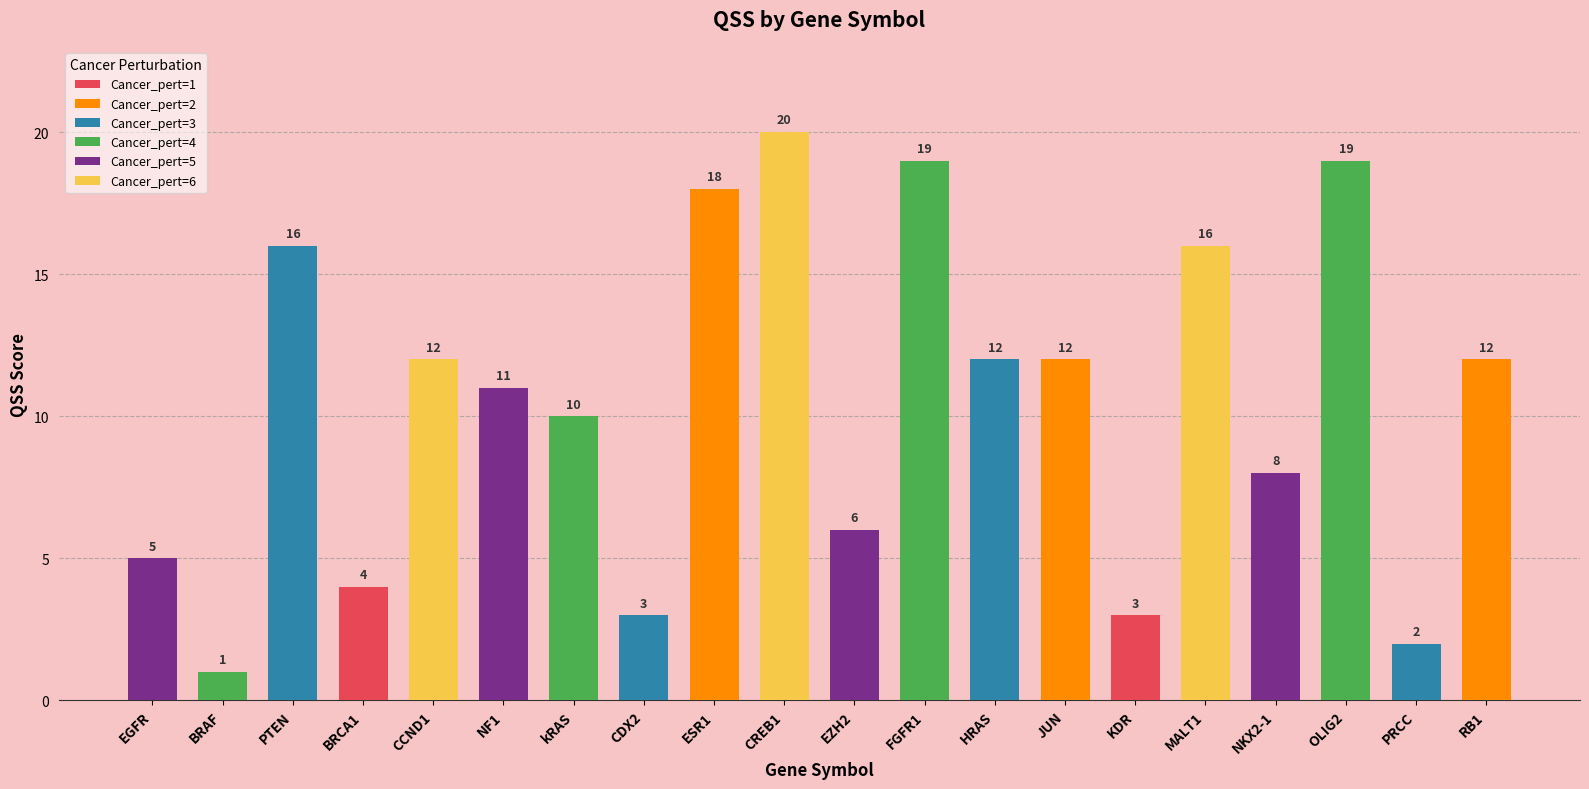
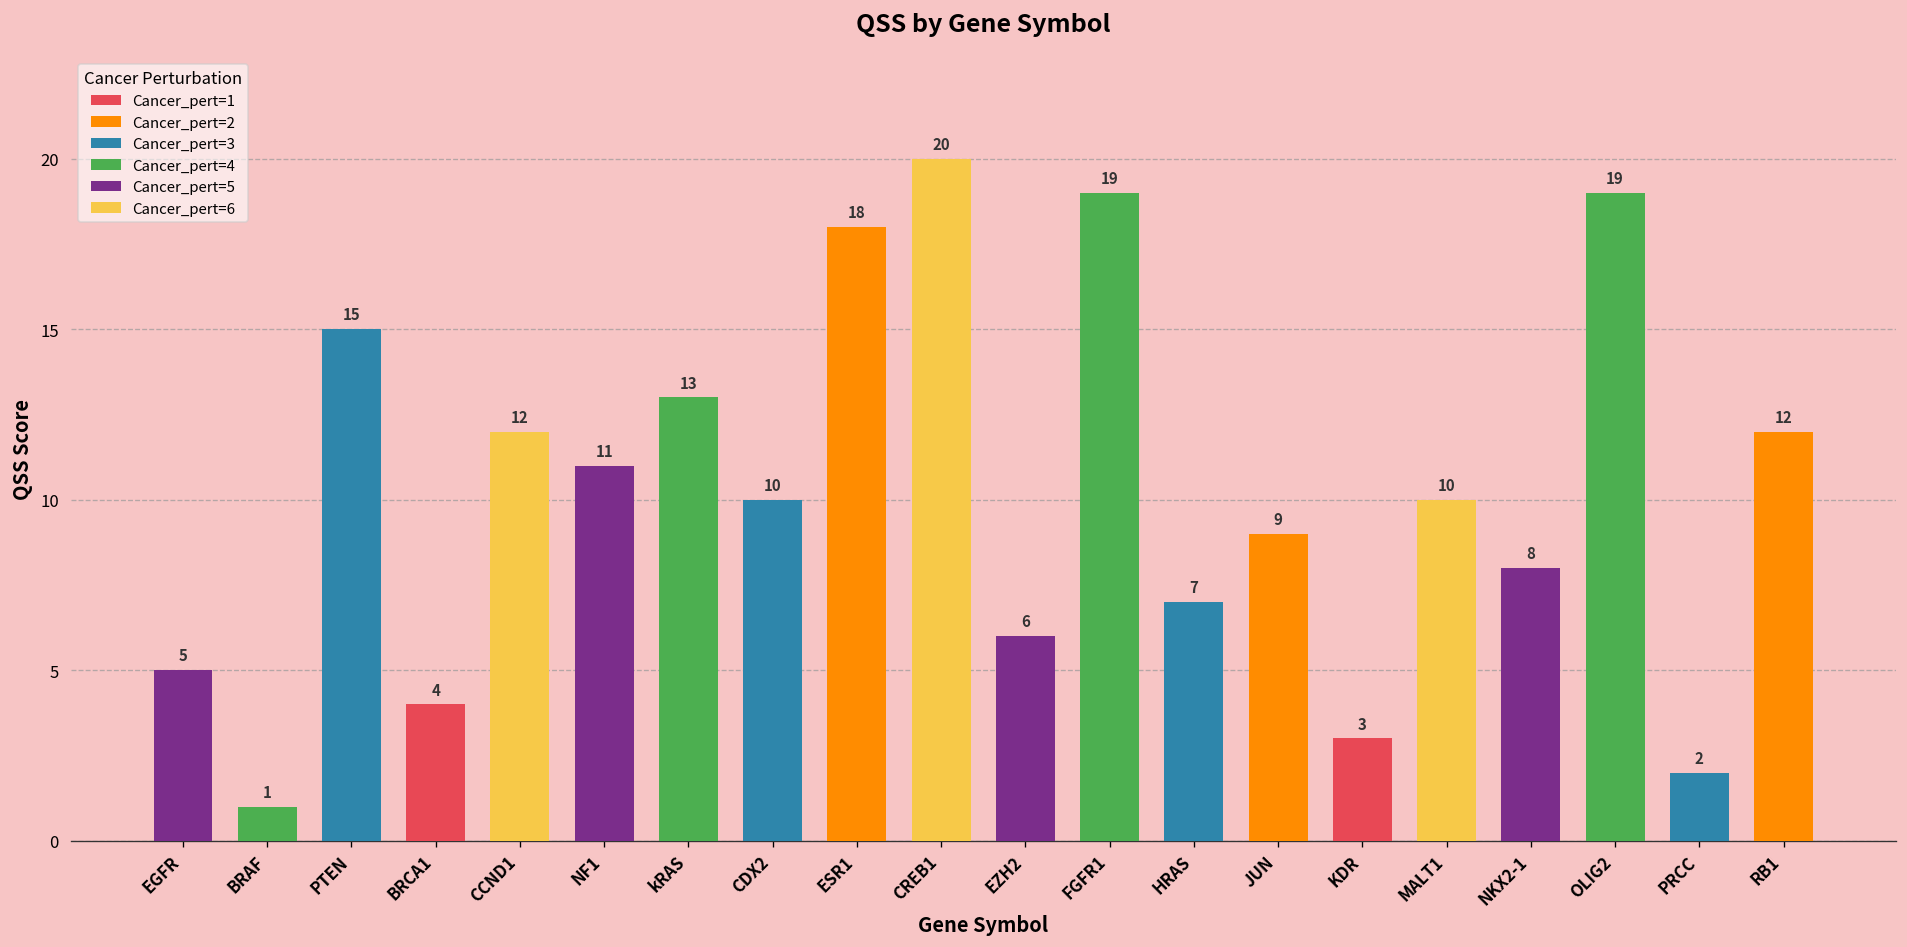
Cancer_pert=3, PTEN: 16 -> 15
Cancer_pert=4, kRAS: 10 -> 13
Cancer_pert=3, CDX2: 3 -> 10
Cancer_pert=3, HRAS: 12 -> 7
Cancer_pert=2, JUN: 12 -> 9
Cancer_pert=6, MALT1: 16 -> 10
